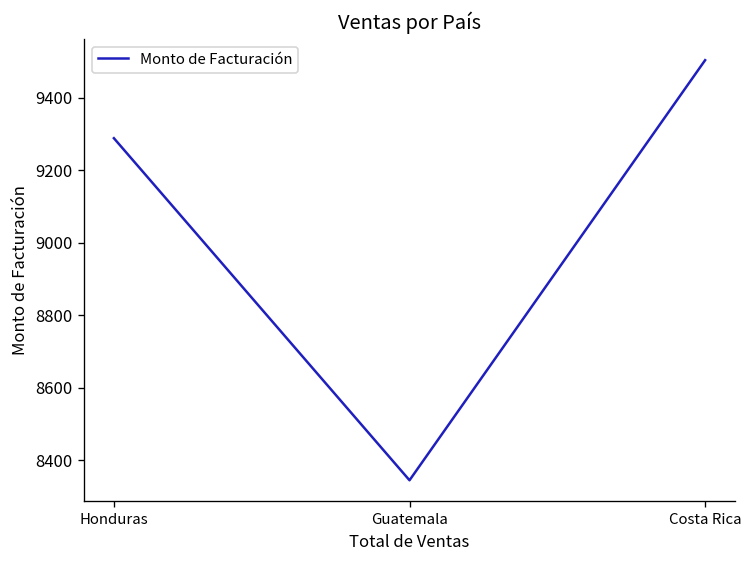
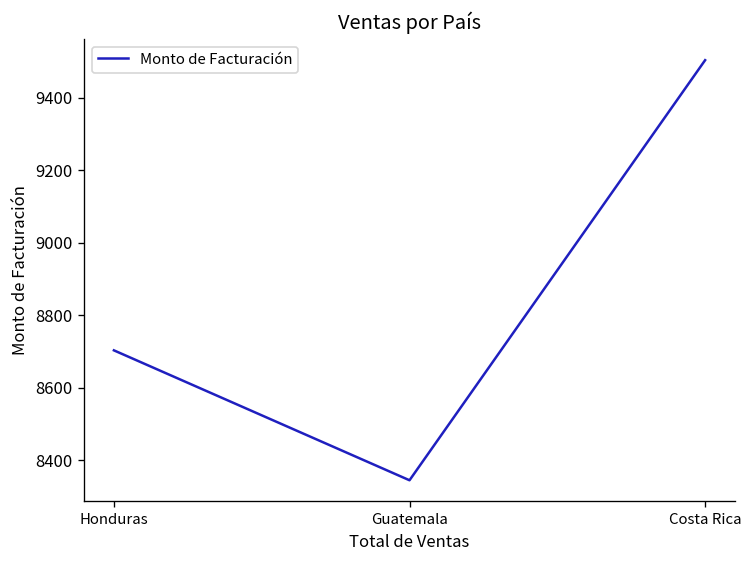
Honduras: 9290 -> 8700
